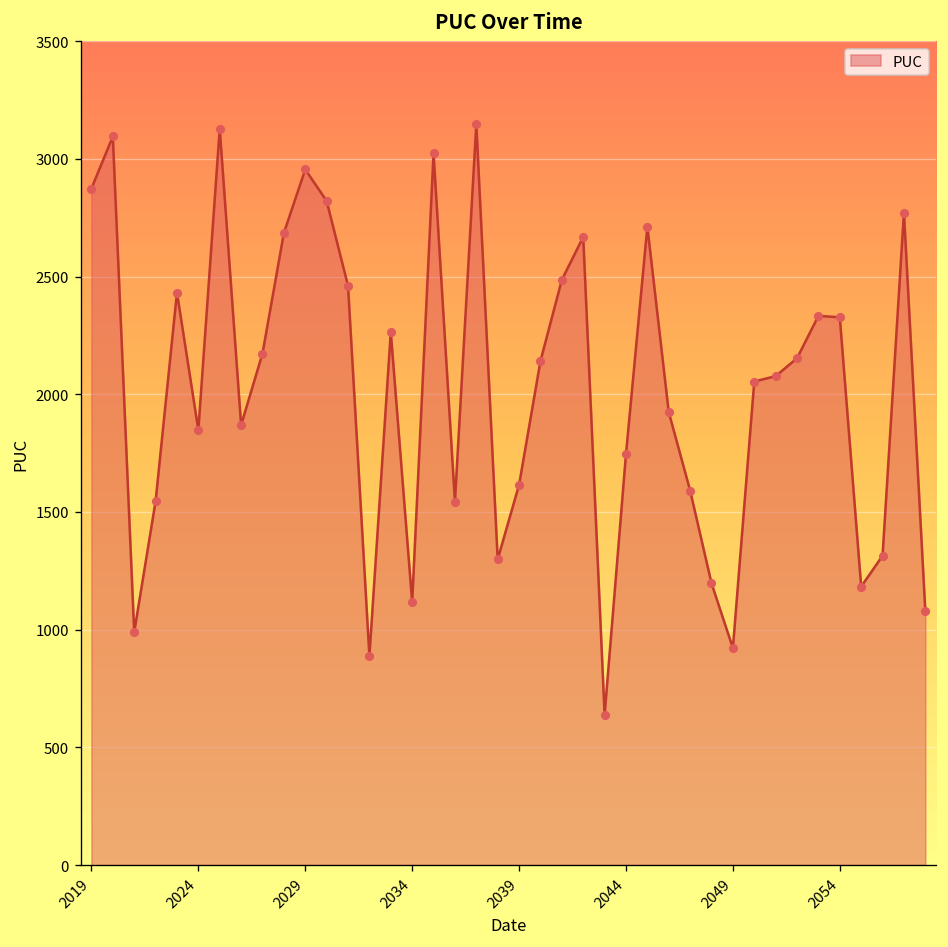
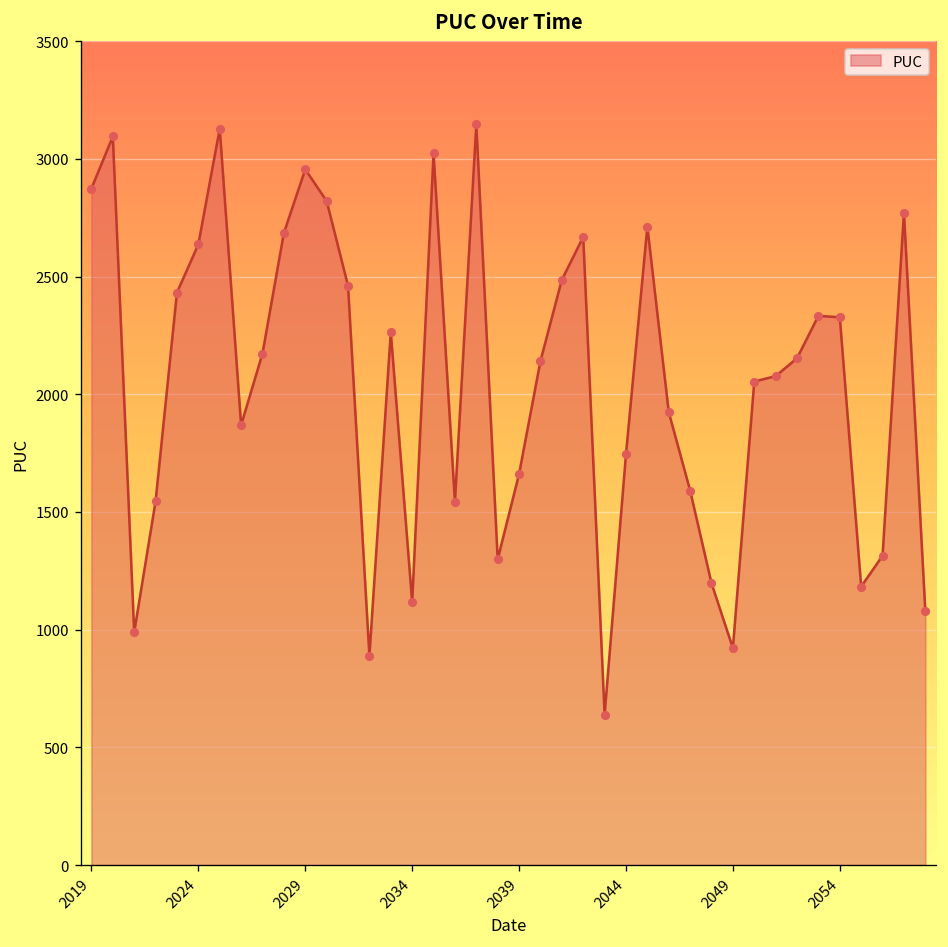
2024: 1850 -> 2640
2039: 1620 -> 1660
